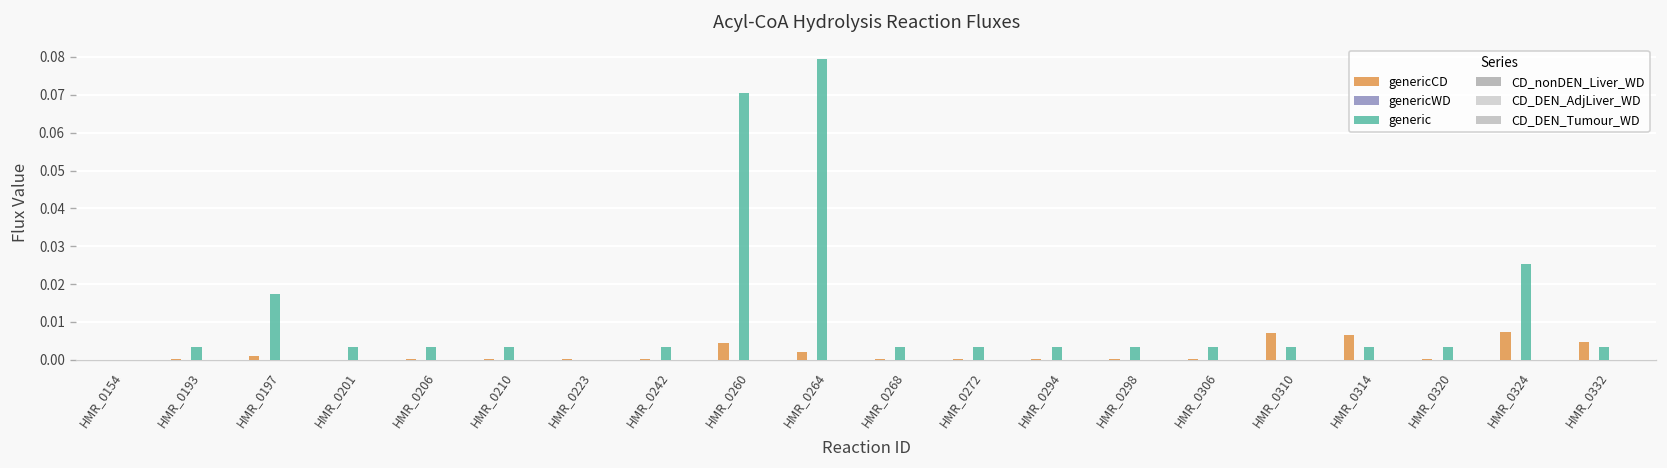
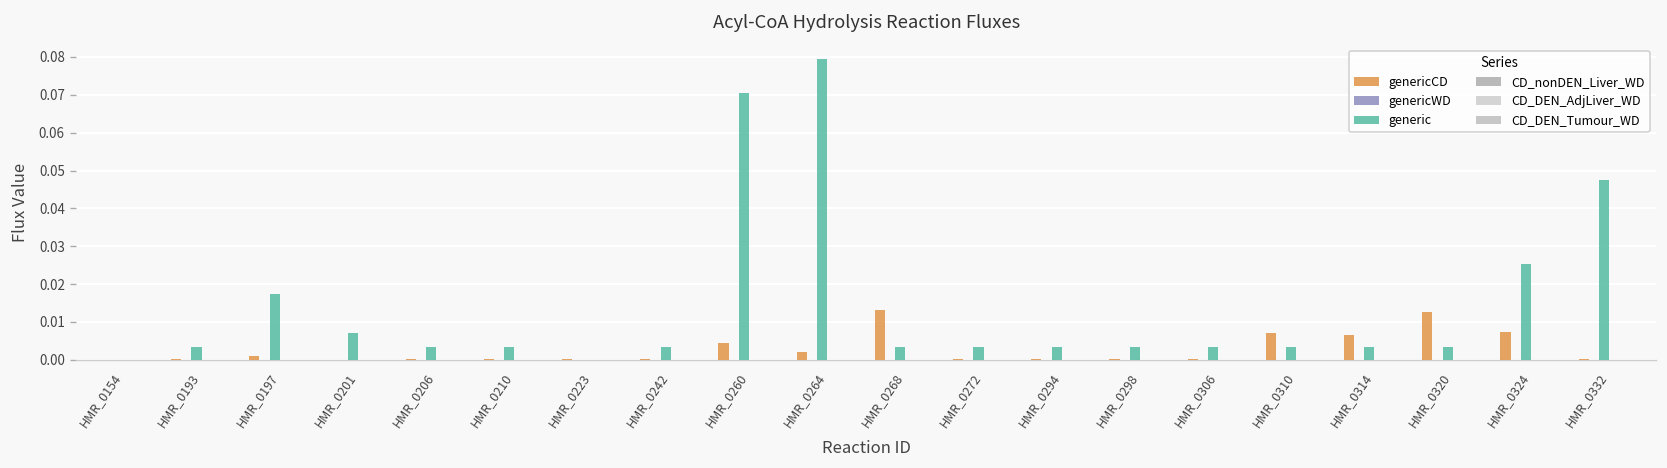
generic, HMR_0201: 0.003 -> 0.007
genericCD, HMR_0268: 0.000 -> 0.013
genericCD, HMR_0320: 0.000 -> 0.013
genericCD, HMR_0332: 0.005 -> 0.000
generic, HMR_0332: 0.003 -> 0.047
